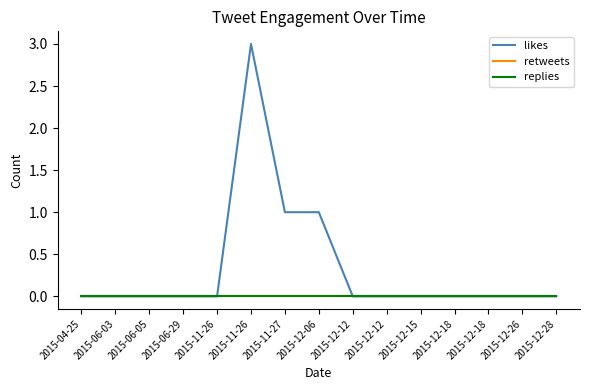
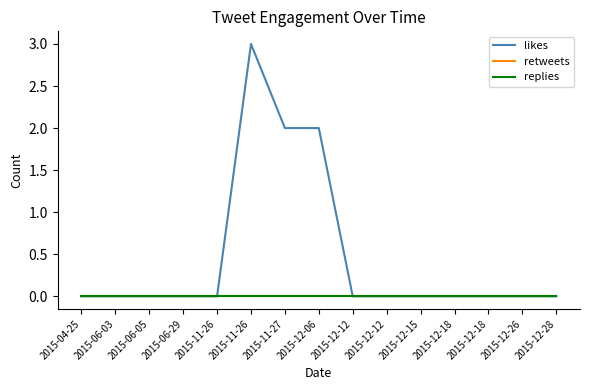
likes, 2015-11-27: 1 -> 2
likes, 2015-12-06: 1 -> 2
